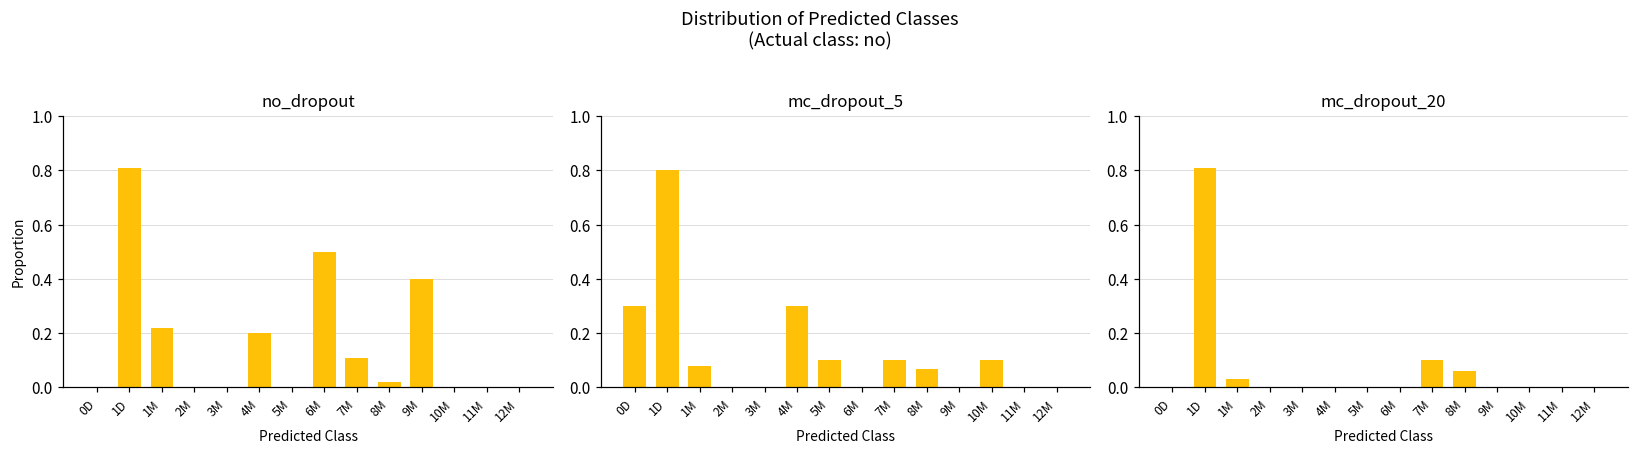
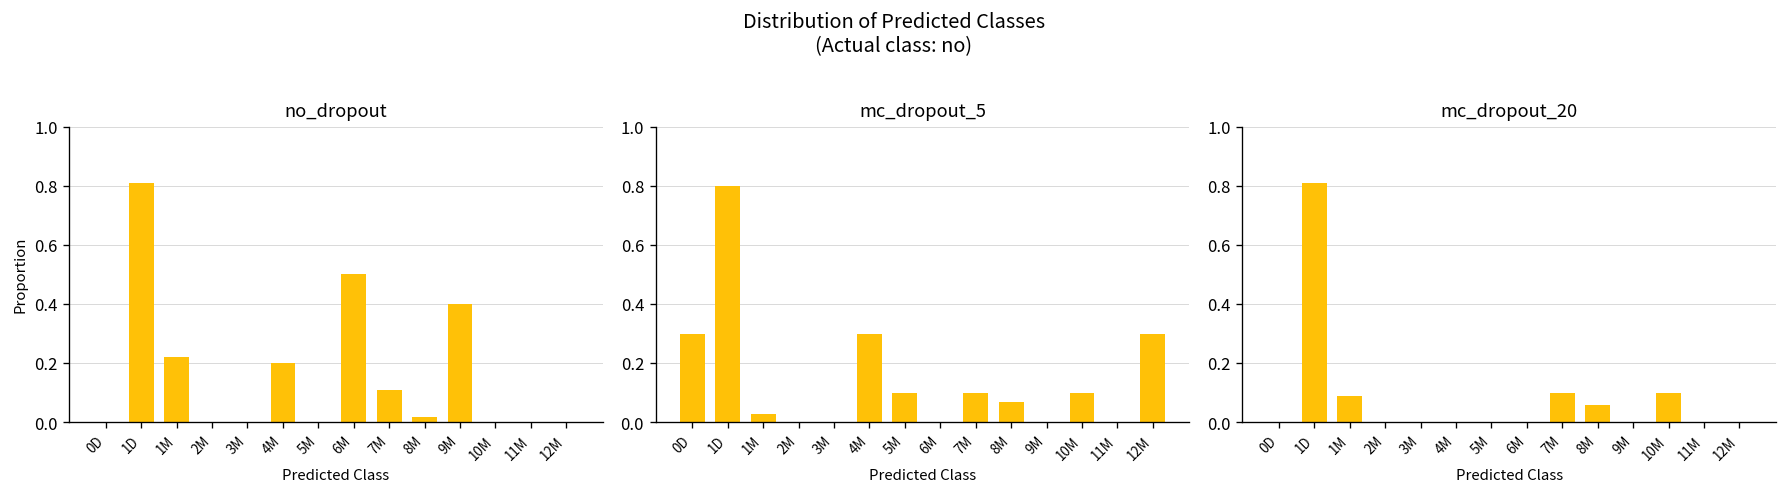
mc_dropout_5, 1M: 0.08 -> 0.03
mc_dropout_5, 12M: 0.0 -> 0.3
mc_dropout_20, 1M: 0.03 -> 0.09
mc_dropout_20, 10M: 0.0 -> 0.1
